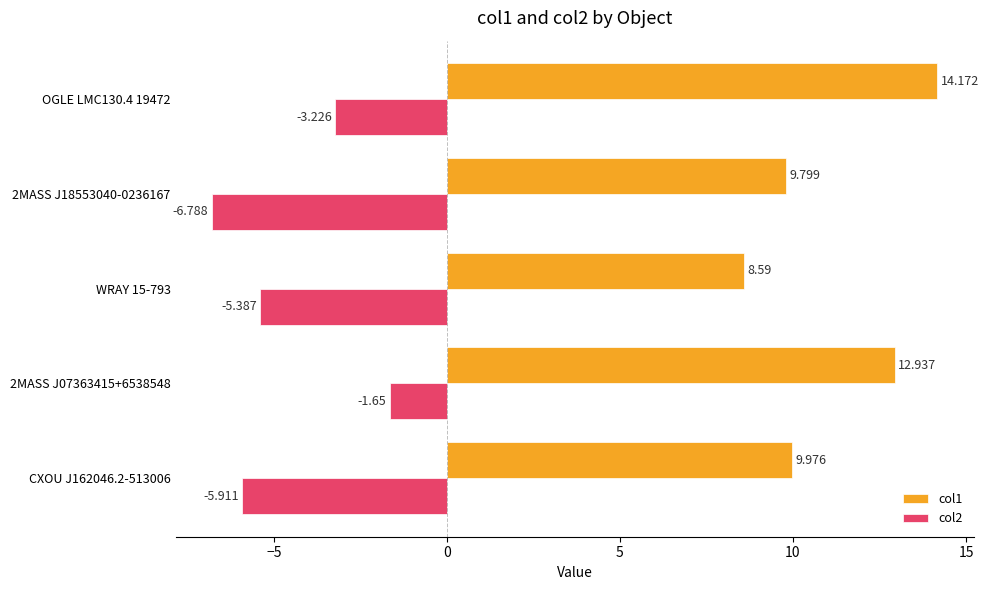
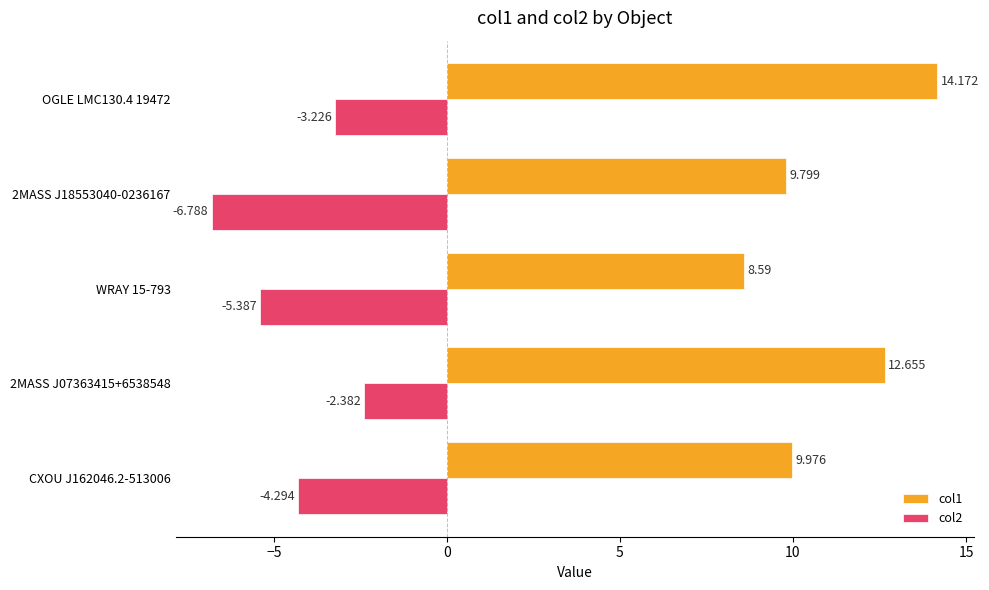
col1, 2MASS J07363415+6538548: 12.937 -> 12.655
col2, 2MASS J07363415+6538548: -1.65 -> -2.382
col2, CXOU J162046.2-513006: -5.911 -> -4.294
